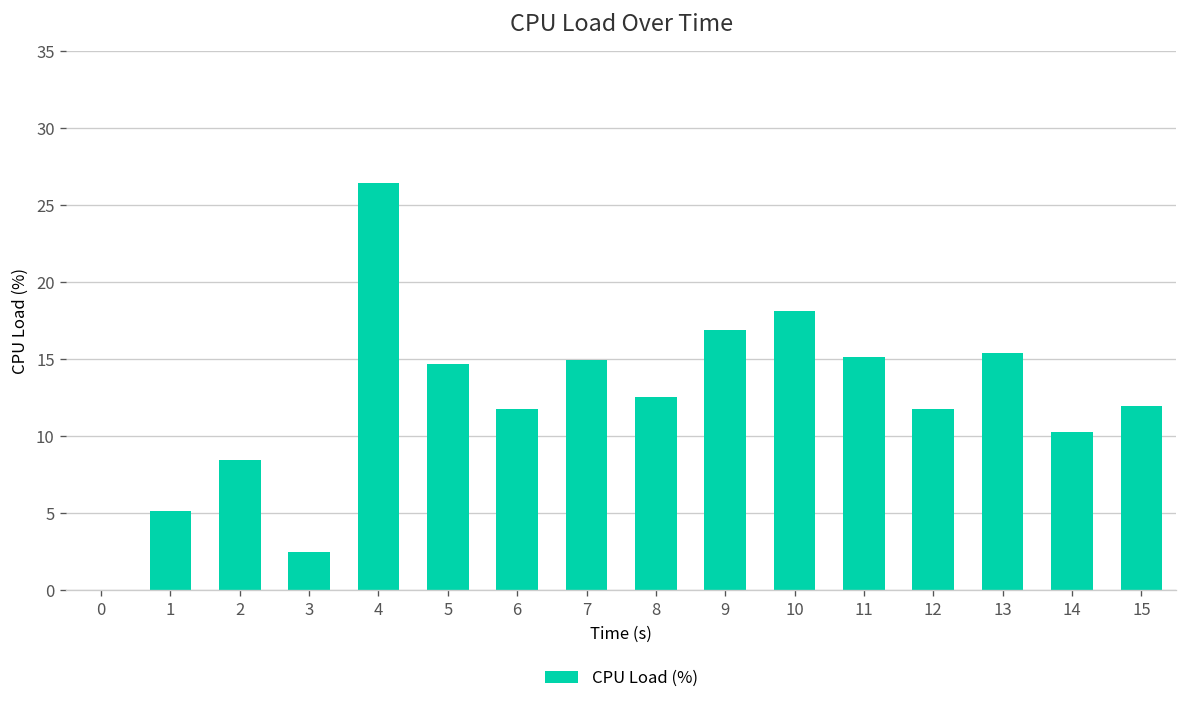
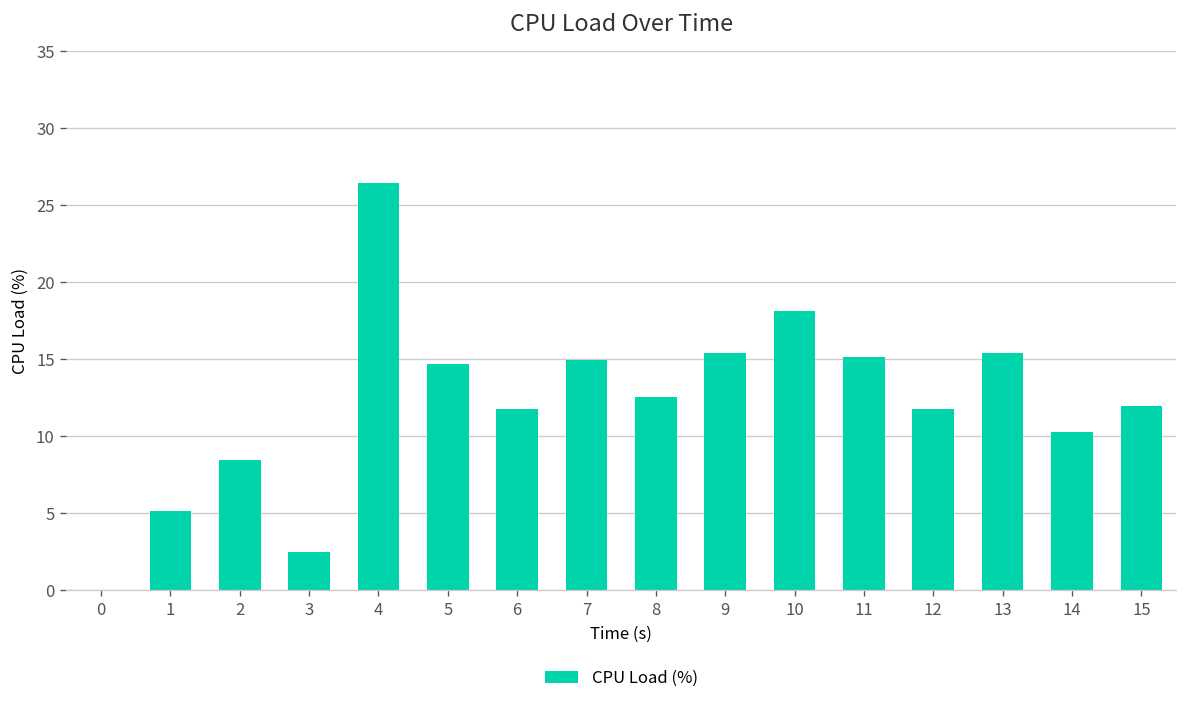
9: 16.9 -> 15.4
